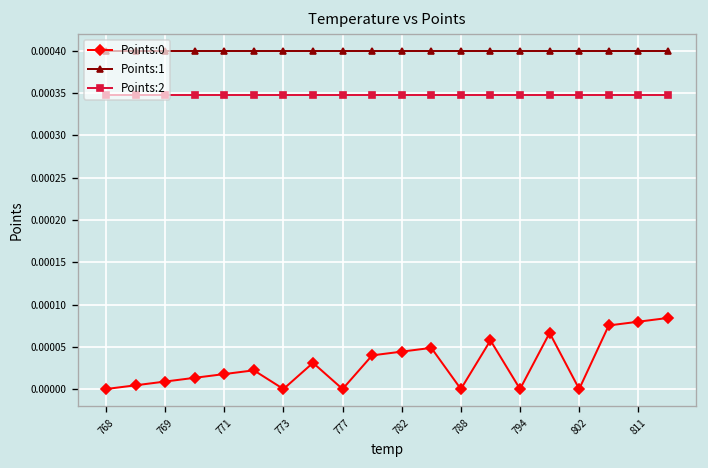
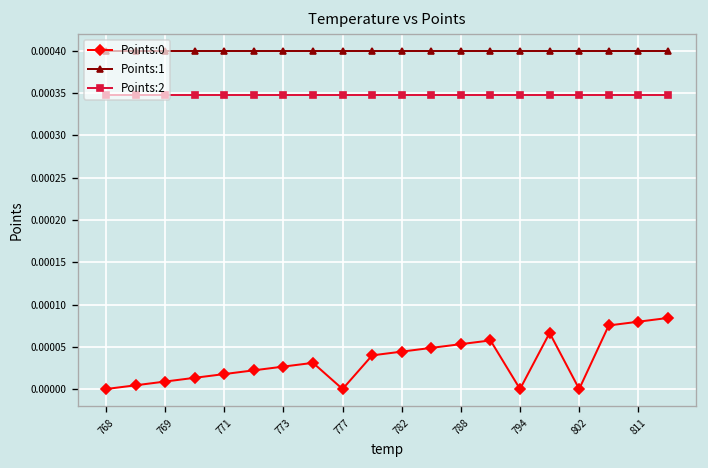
Points:0, 773: 0.00000 -> 0.00003
Points:0, 788: 0.0000 -> 0.0001
